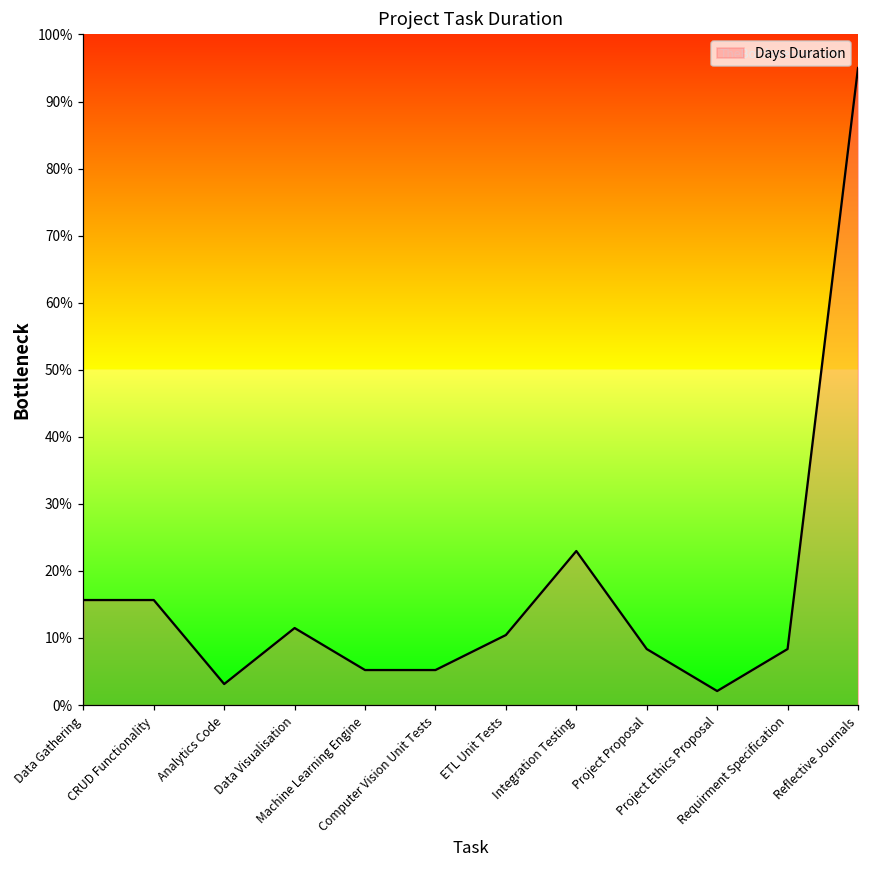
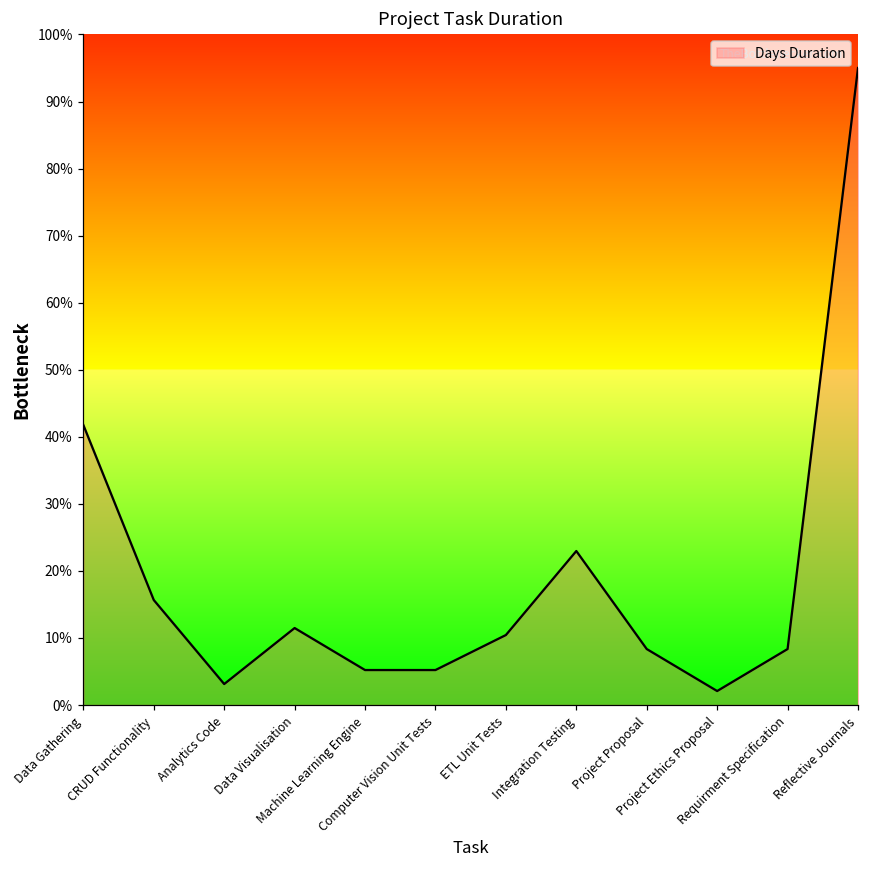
Data Gathering: 16% -> 42%
